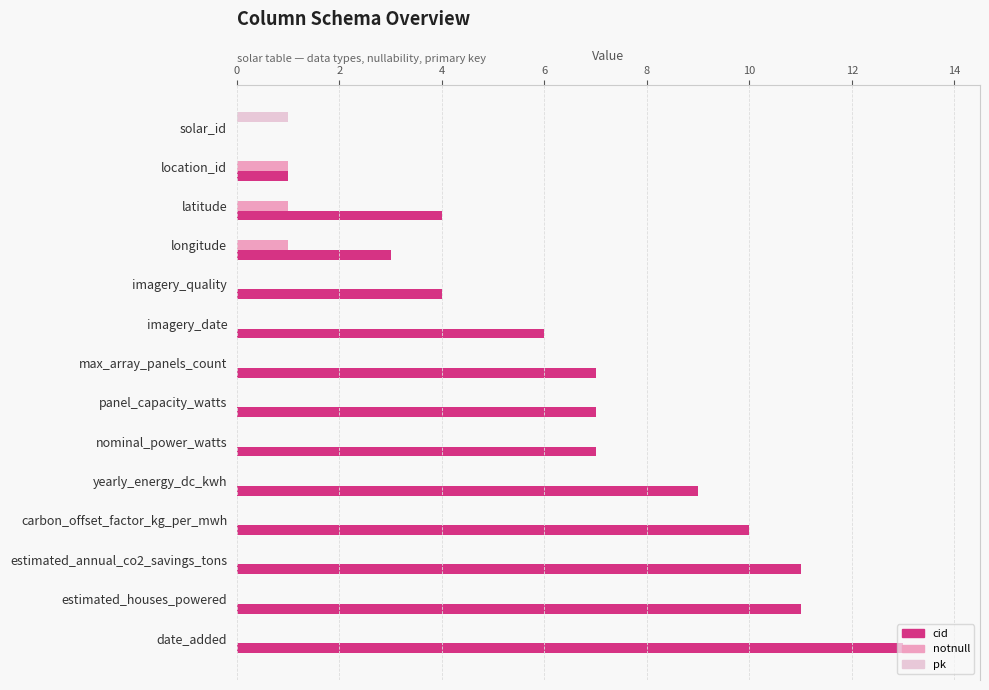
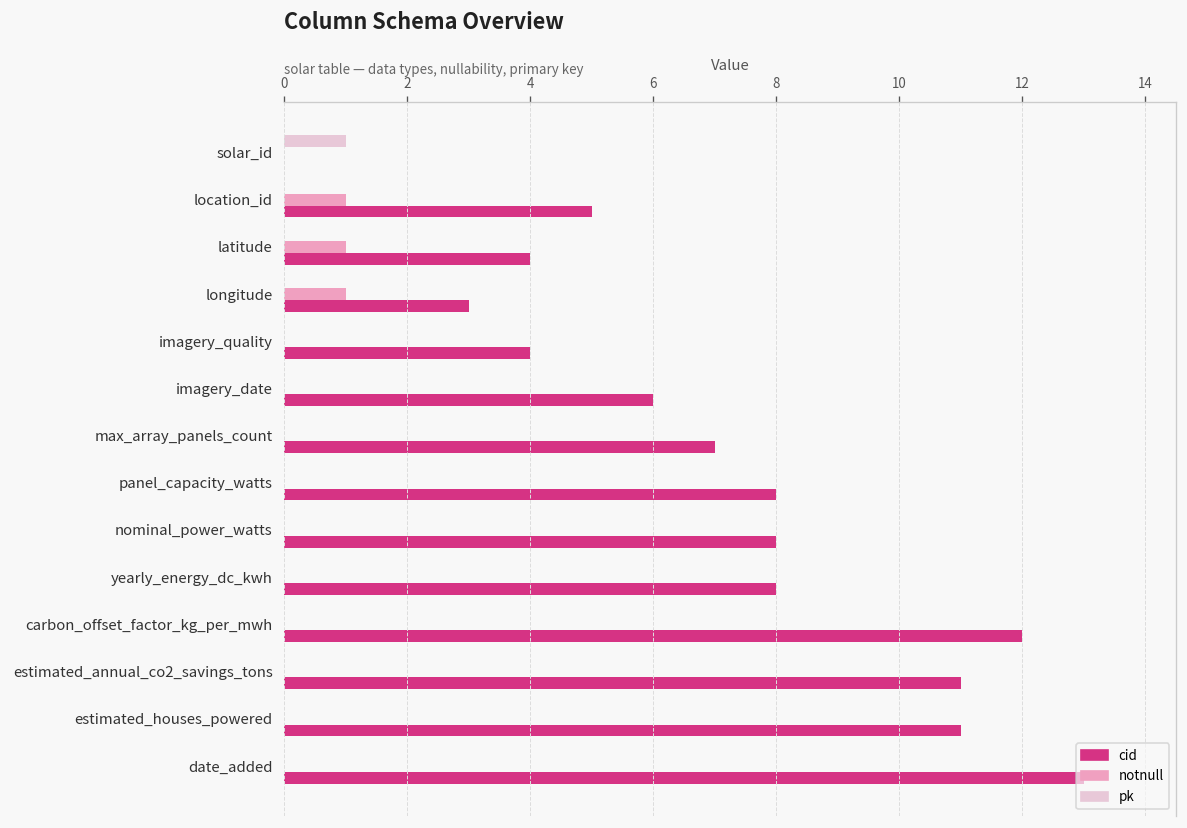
cid, location_id: 1 -> 5
cid, panel_capacity_watts: 7 -> 8
cid, nominal_power_watts: 7 -> 8
cid, yearly_energy_dc_kwh: 9 -> 8
cid, carbon_offset_factor_kg_per_mwh: 10 -> 12
